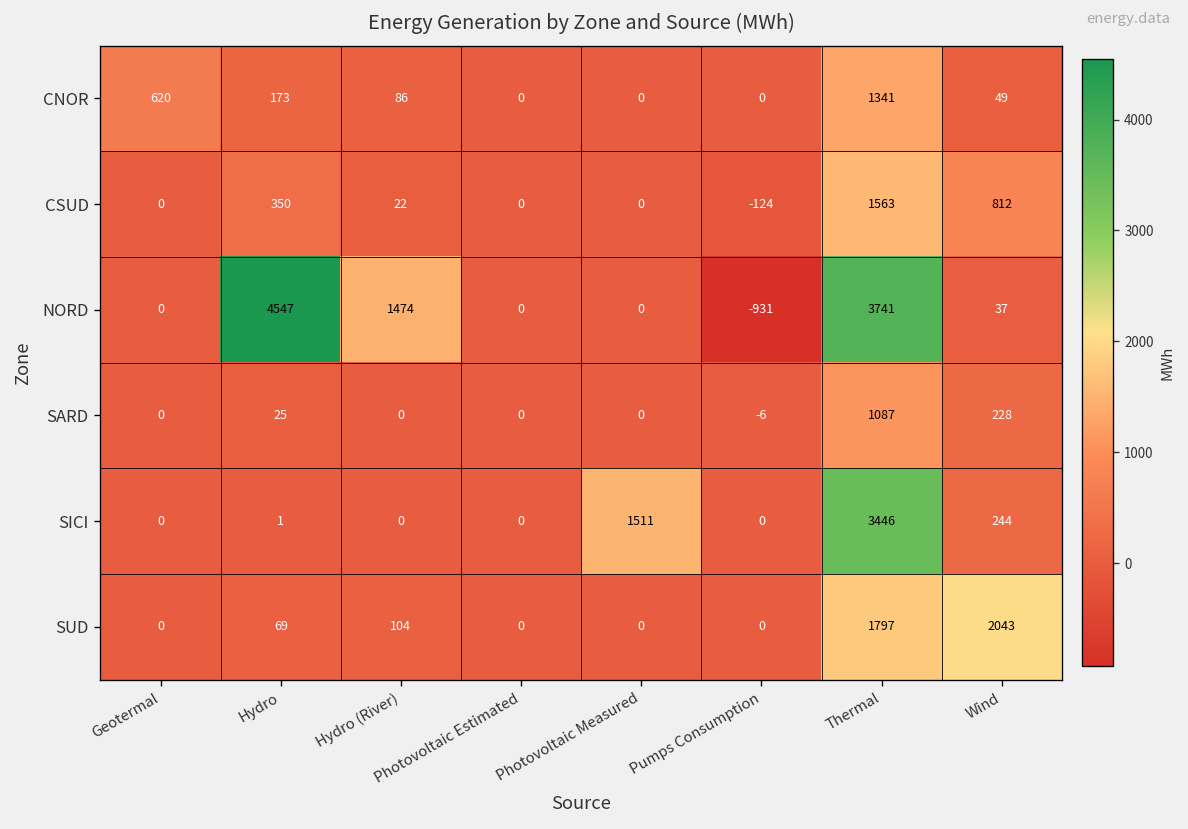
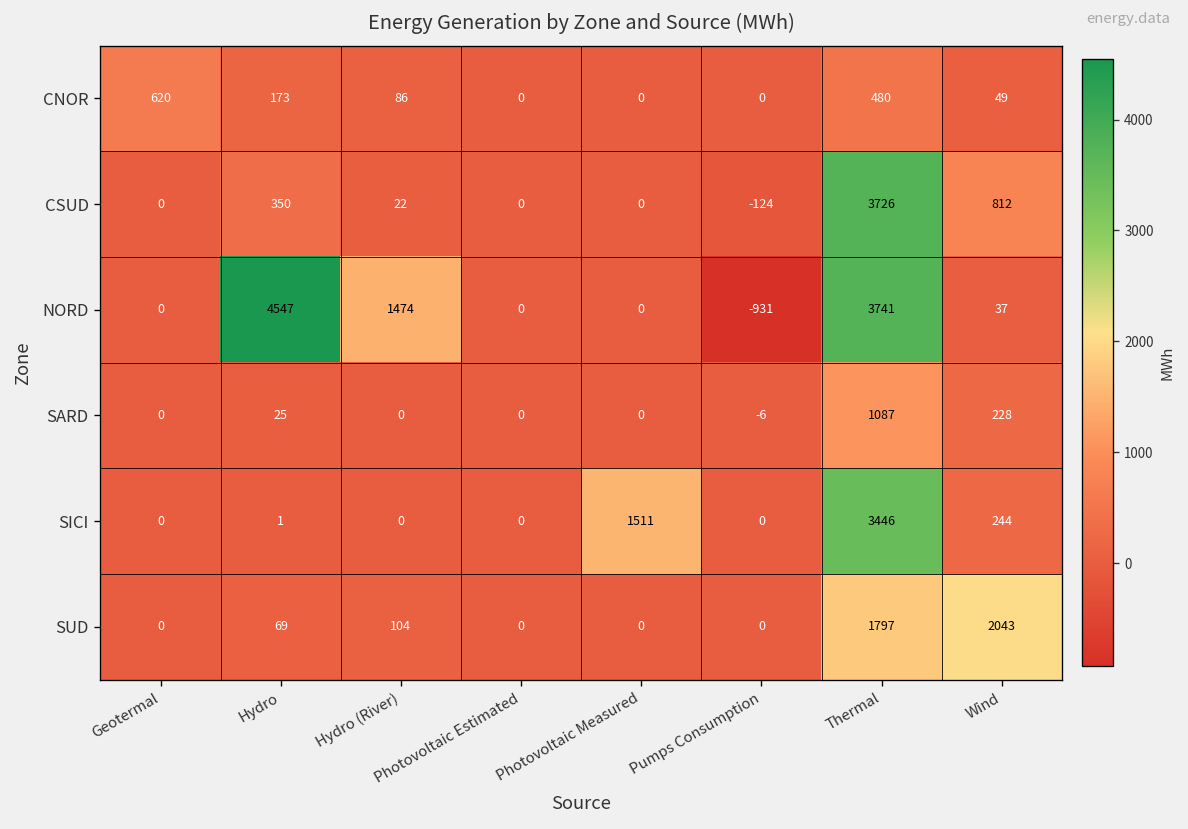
CNOR, Thermal: 1341 -> 480
CSUD, Thermal: 1563 -> 3726
